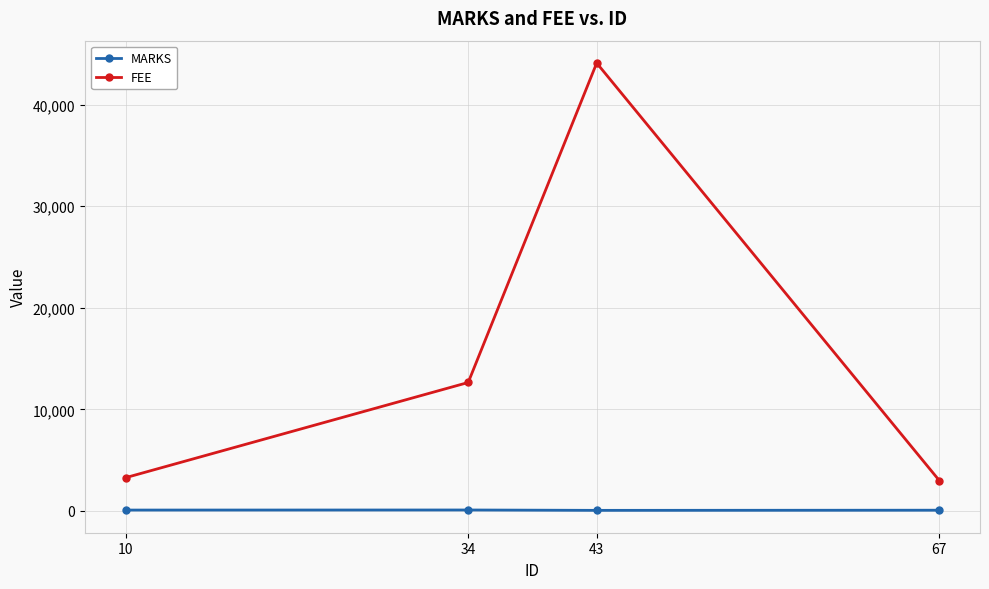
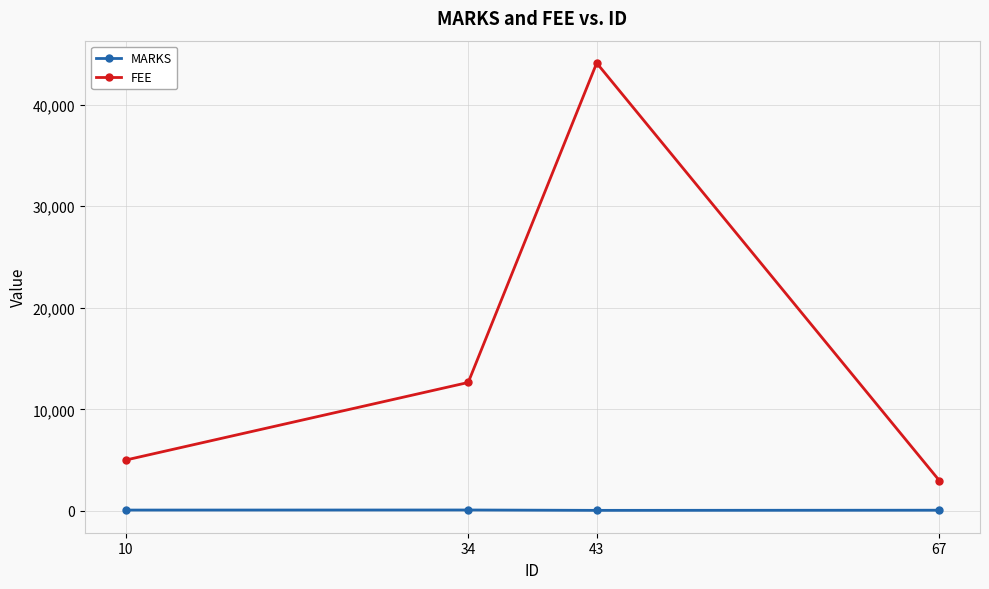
FEE, 10: 3,300 -> 5,000
